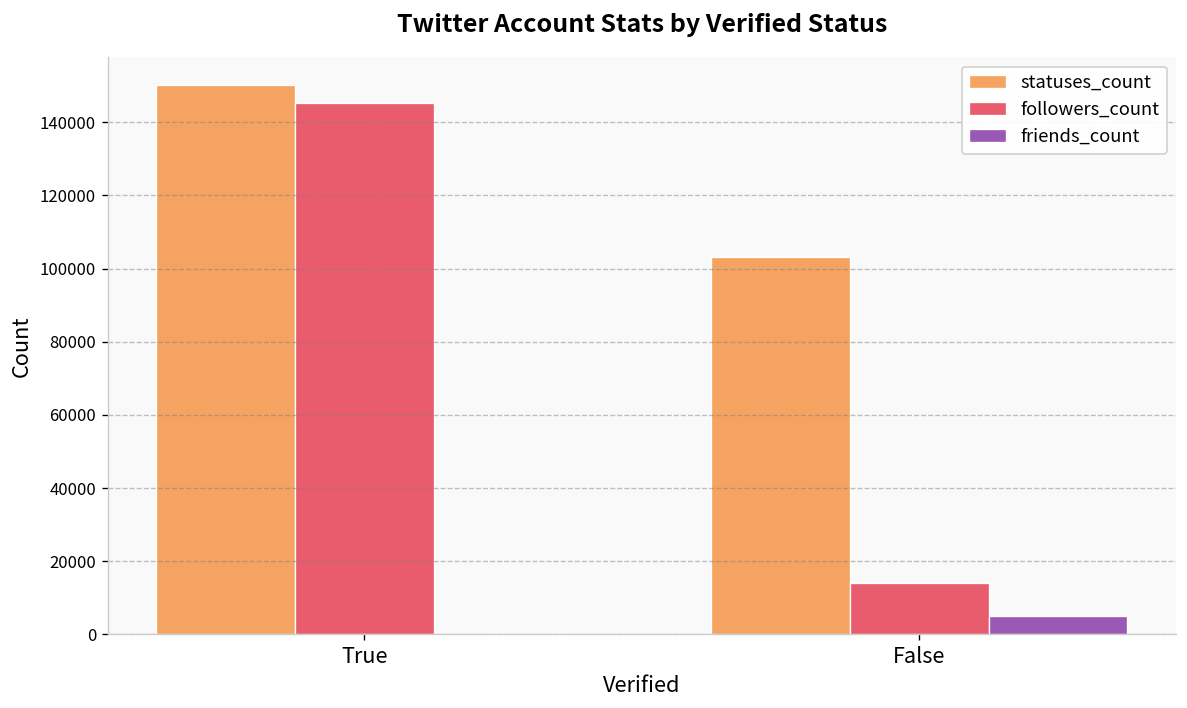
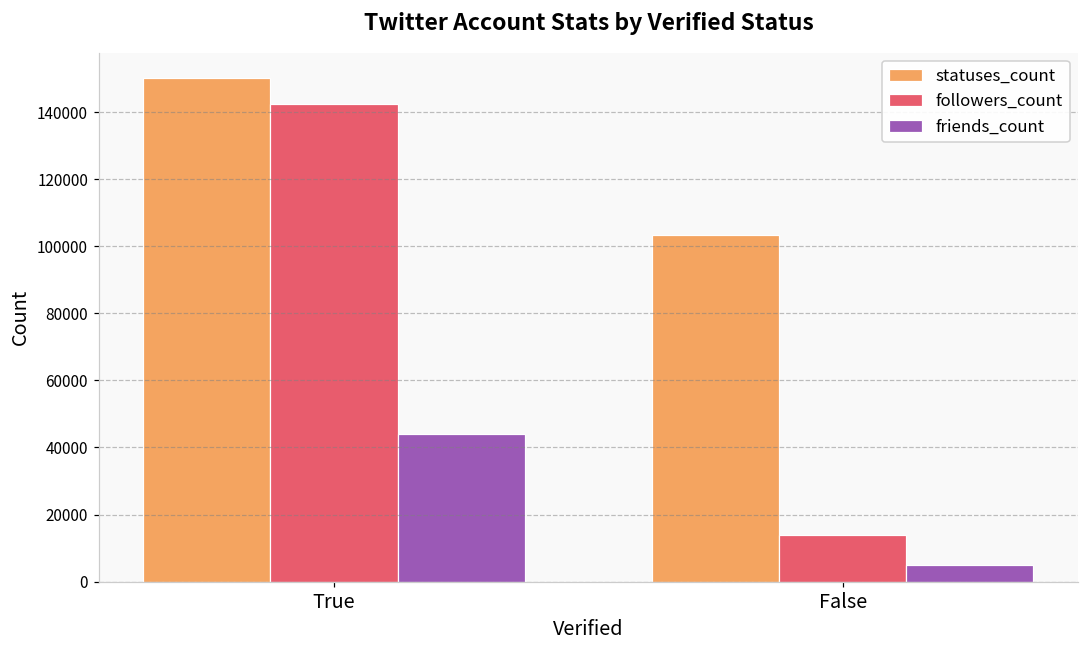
followers_count, True: 145000 -> 142000
friends_count, True: 0 -> 44000
